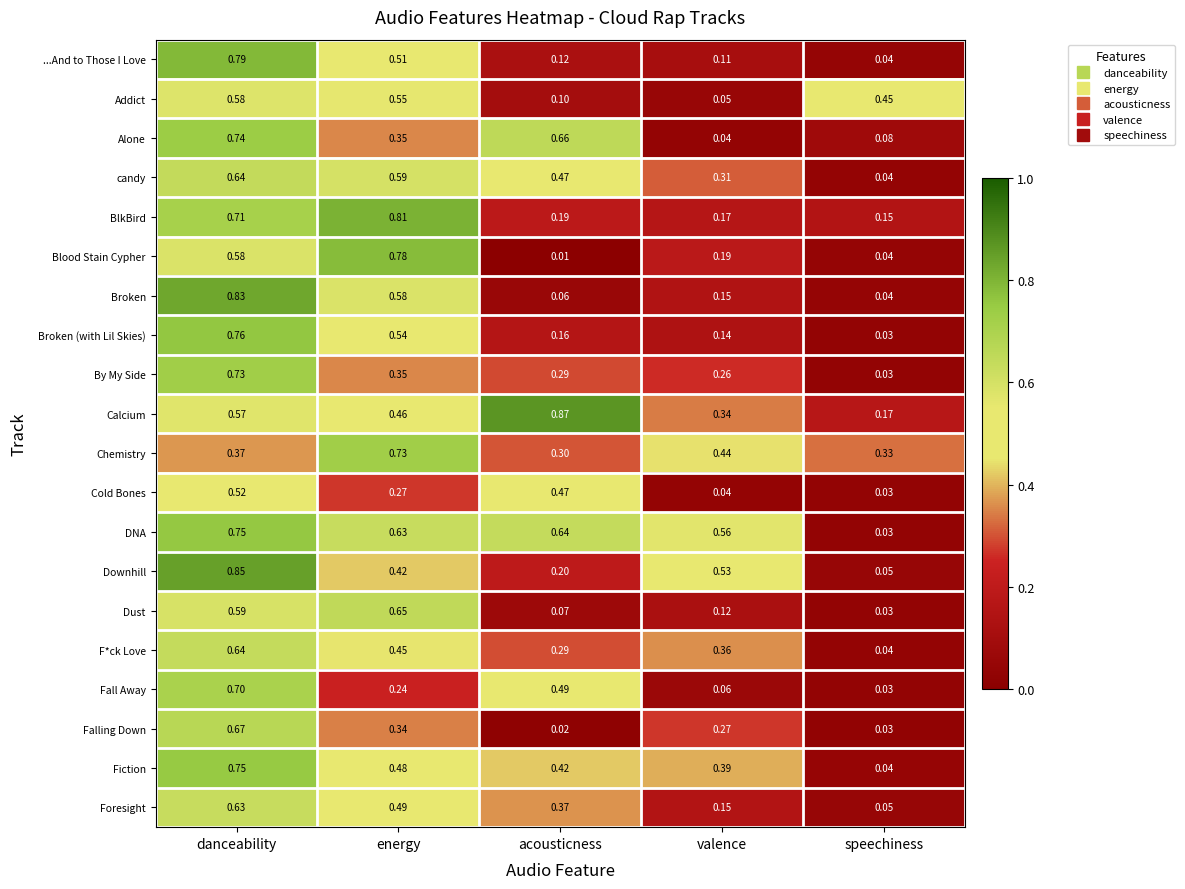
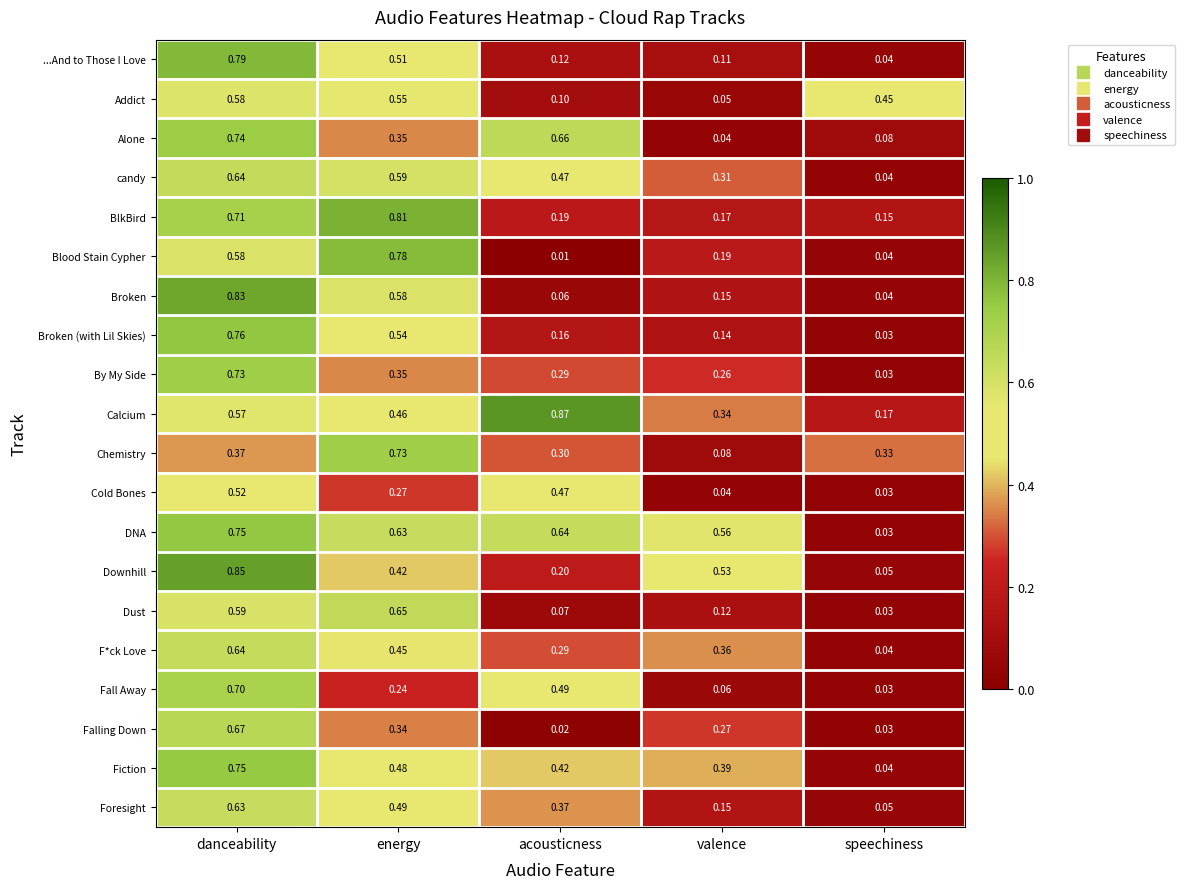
Chemistry, valence: 0.44 -> 0.08
